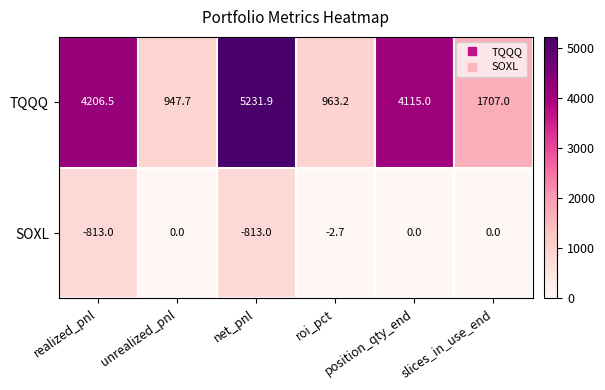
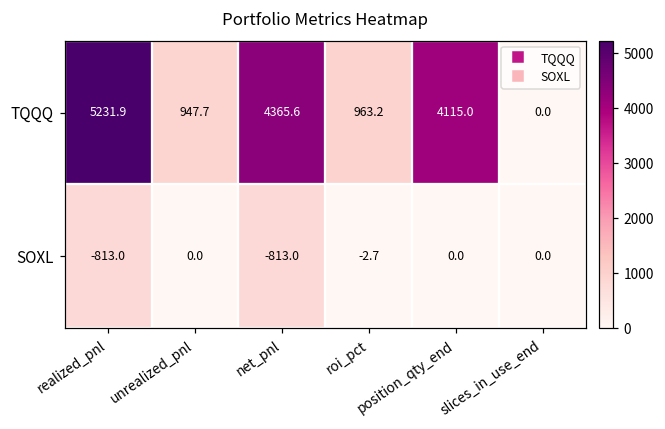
TQQQ, realized_pnl: 4206.5 -> 5231.9
TQQQ, net_pnl: 5231.9 -> 4365.6
TQQQ, slices_in_use_end: 1707.0 -> 0.0
